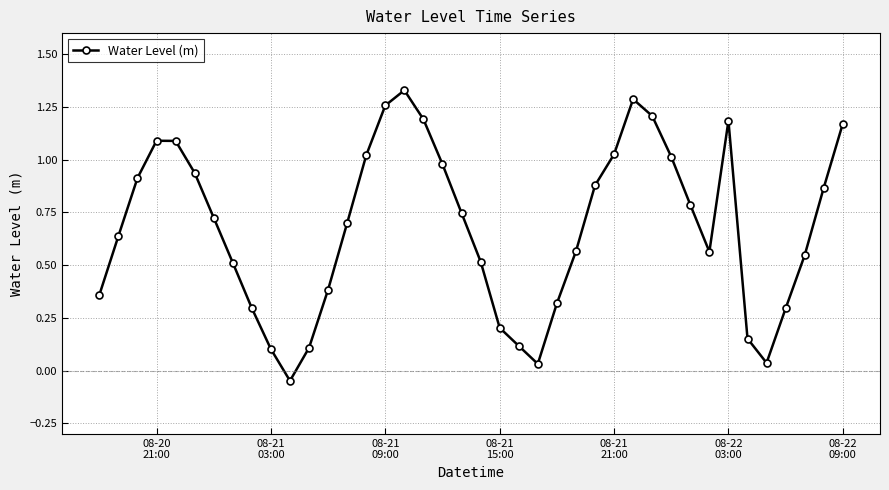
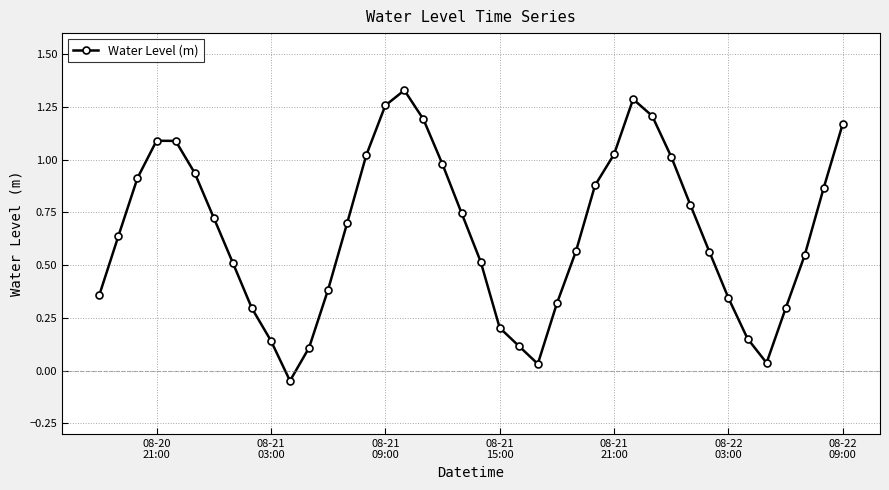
08-21 03:00: 0.10 -> 0.14
08-22 03:00: 1.19 -> 0.34
